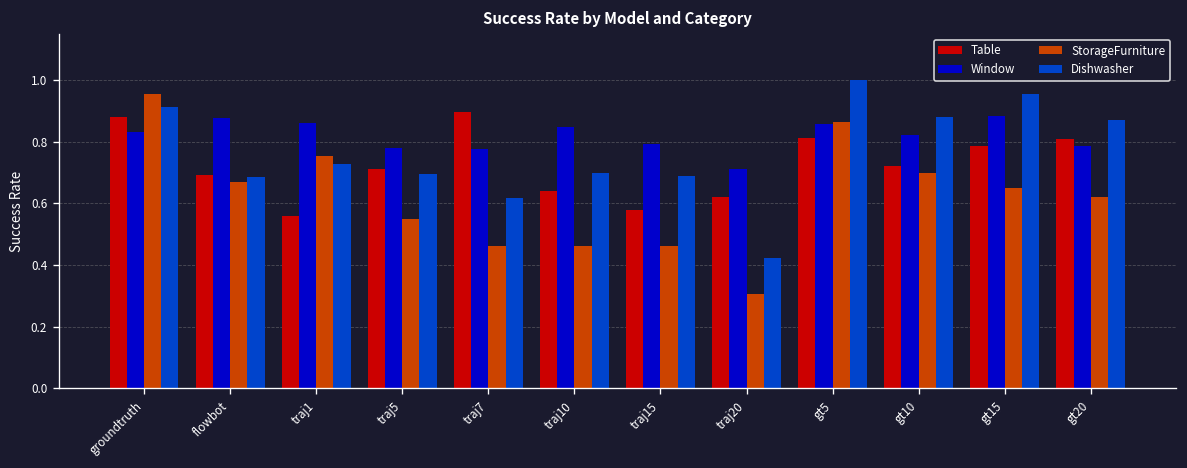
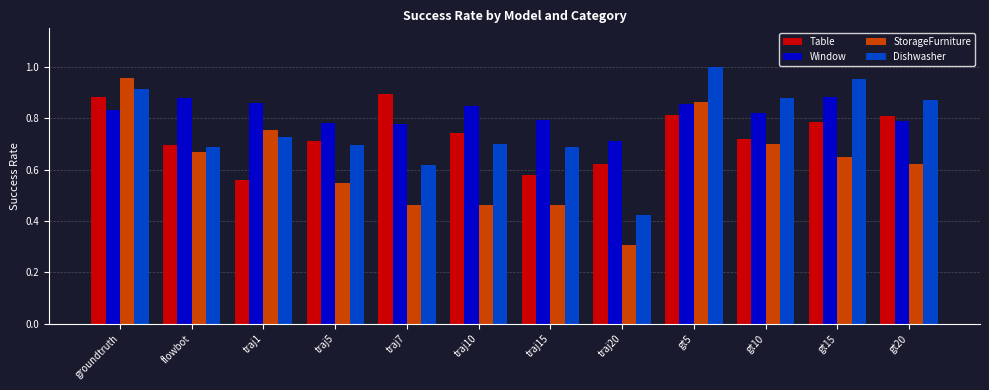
Table, traj10: 0.64 -> 0.74
